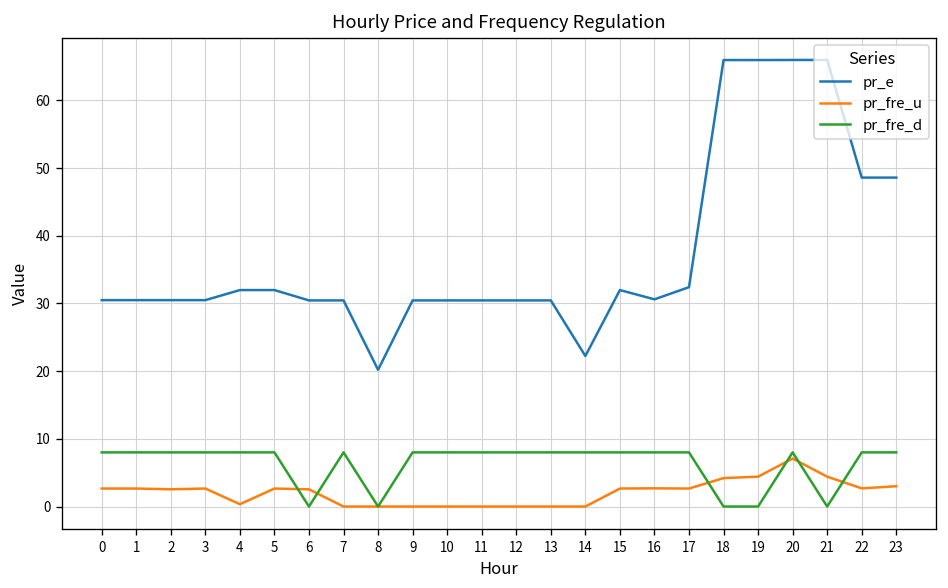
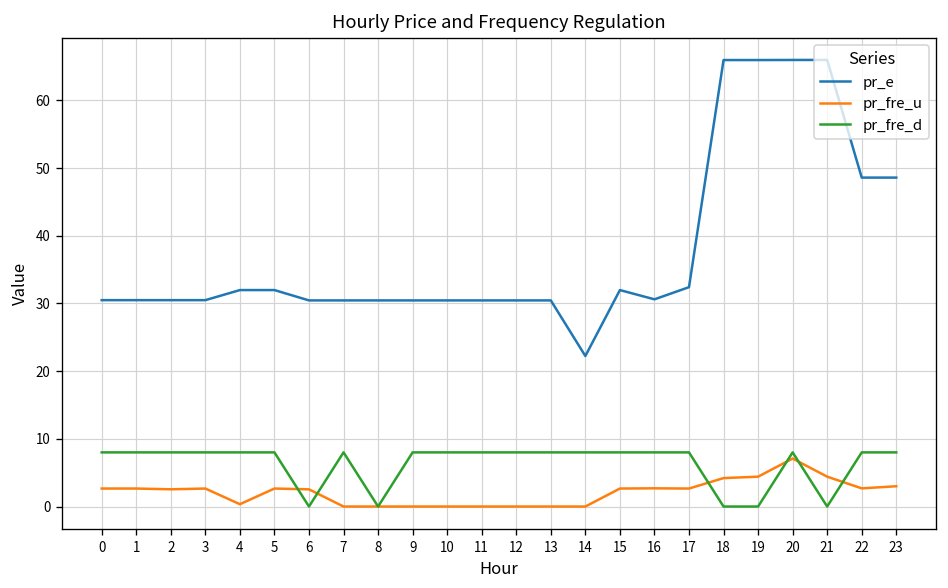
pr_e, 8: 20 -> 30
